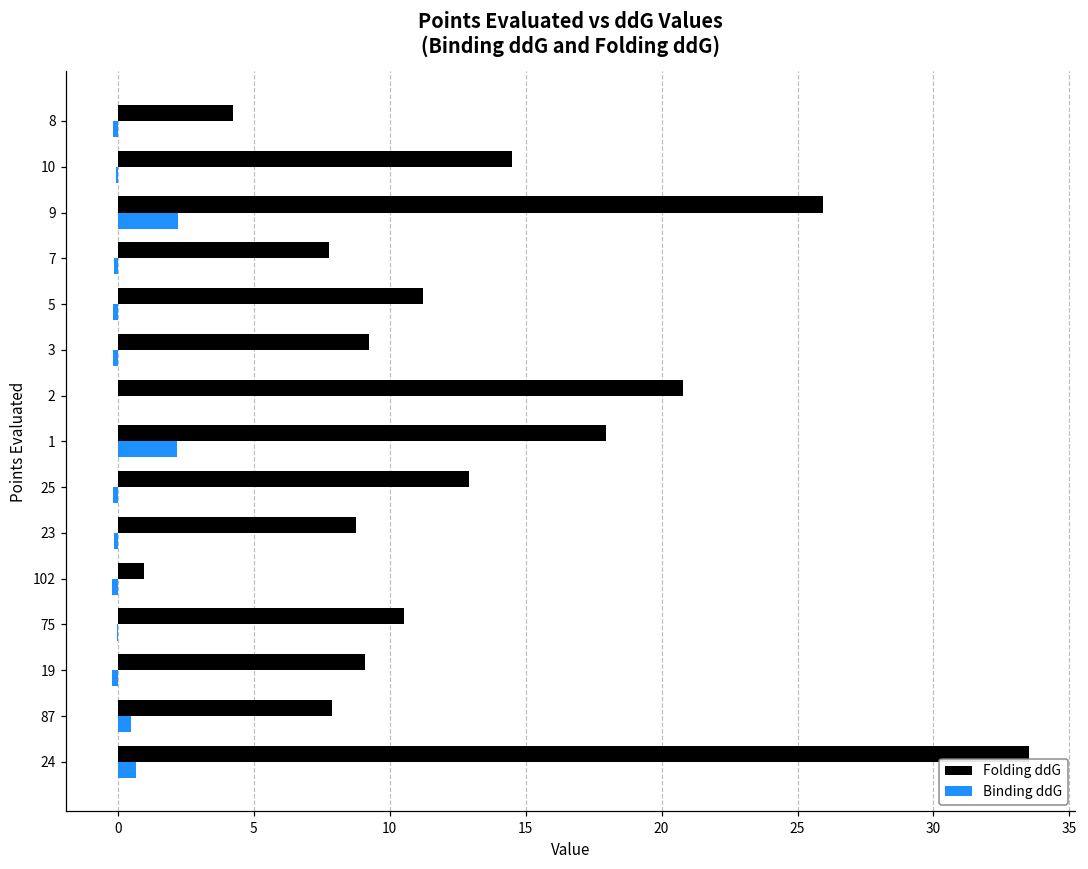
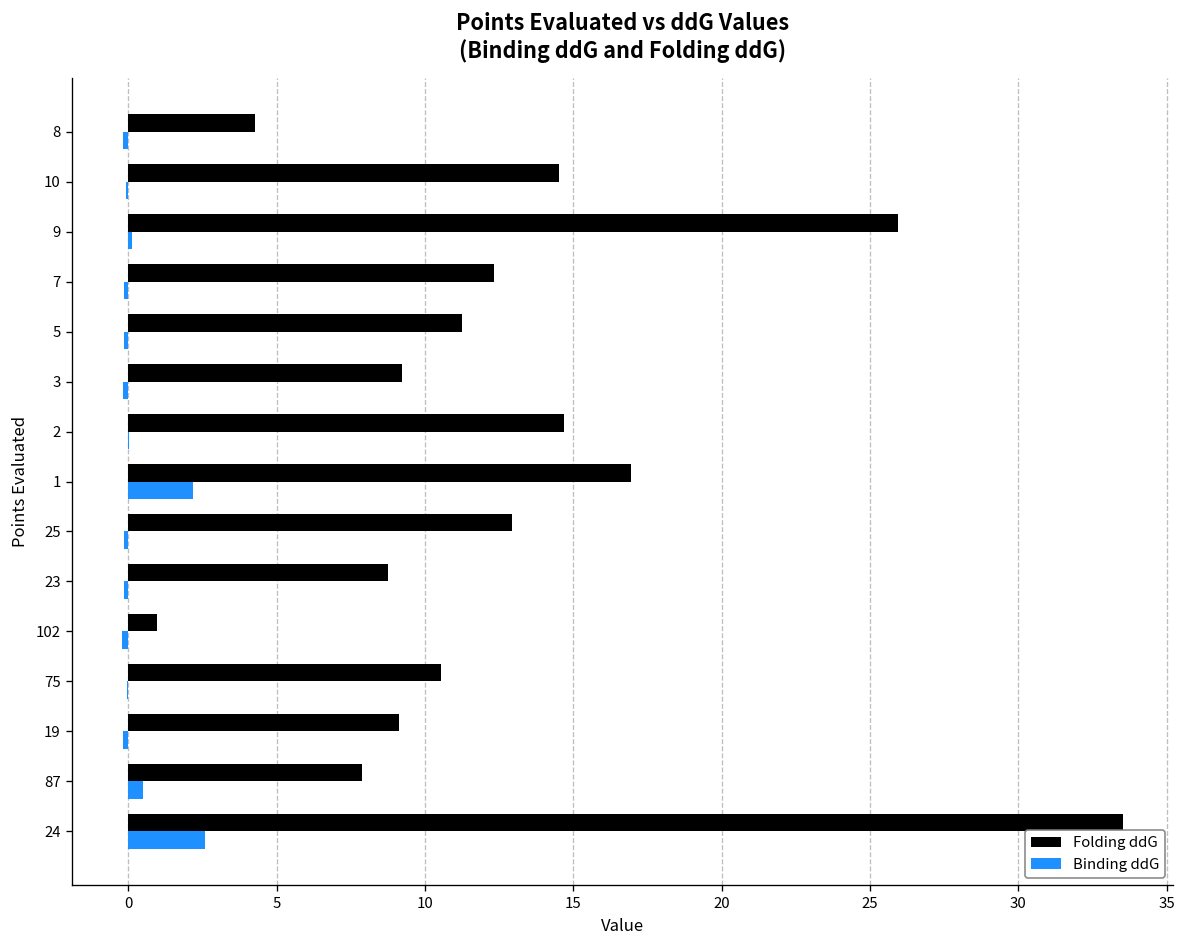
Binding ddG, 9: 2.2 -> 0.1
Folding ddG, 7: 7.8 -> 12.3
Folding ddG, 2: 20.8 -> 14.7
Folding ddG, 1: 18.0 -> 16.9
Binding ddG, 24: 0.7 -> 2.6
